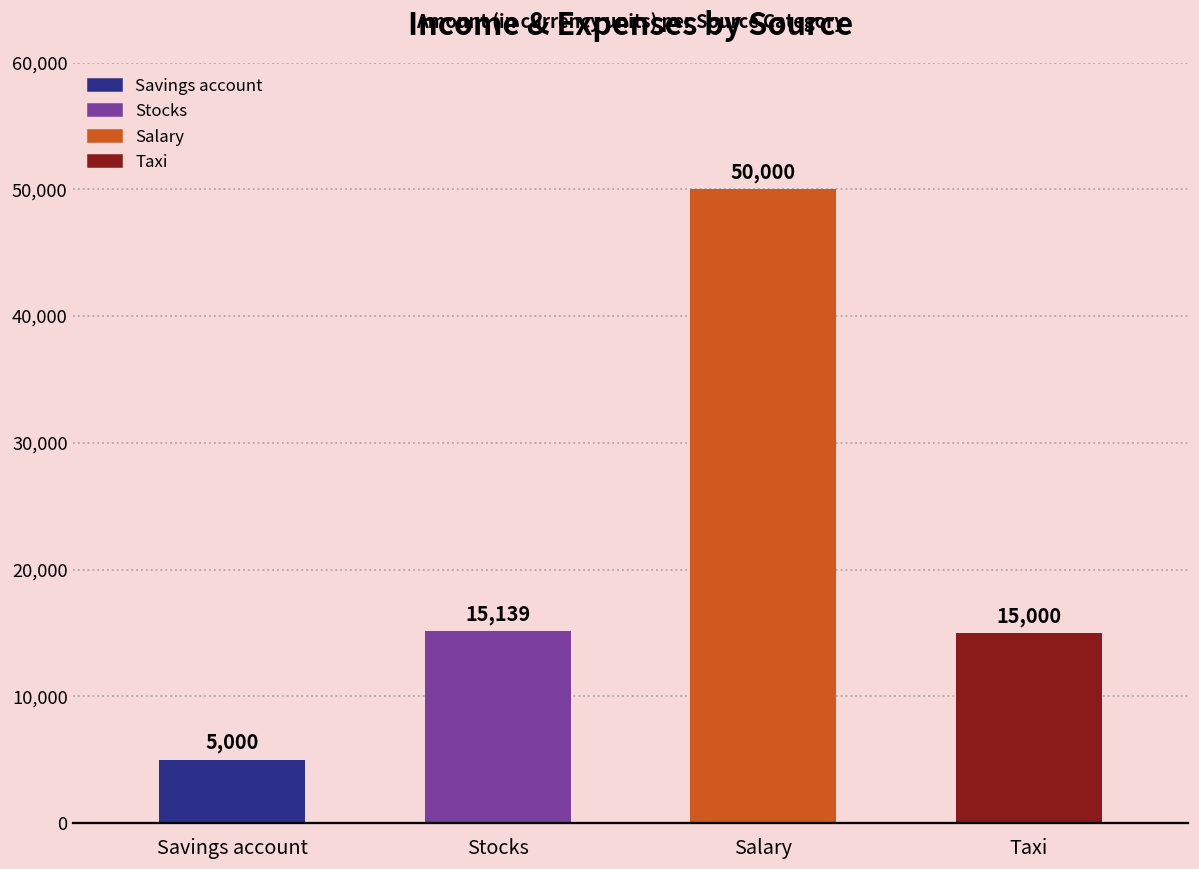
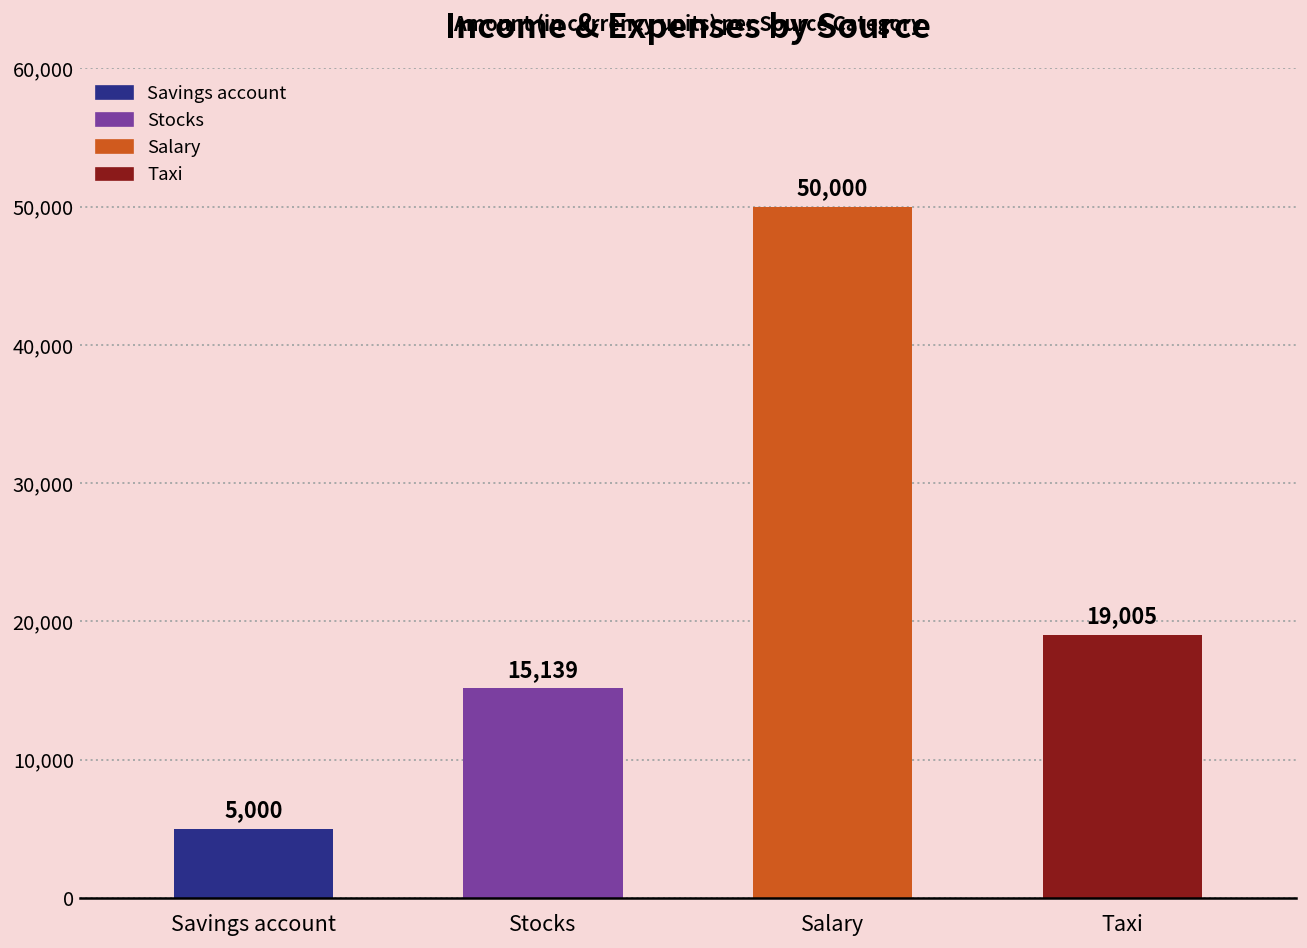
Taxi: 15,000 -> 19,005
